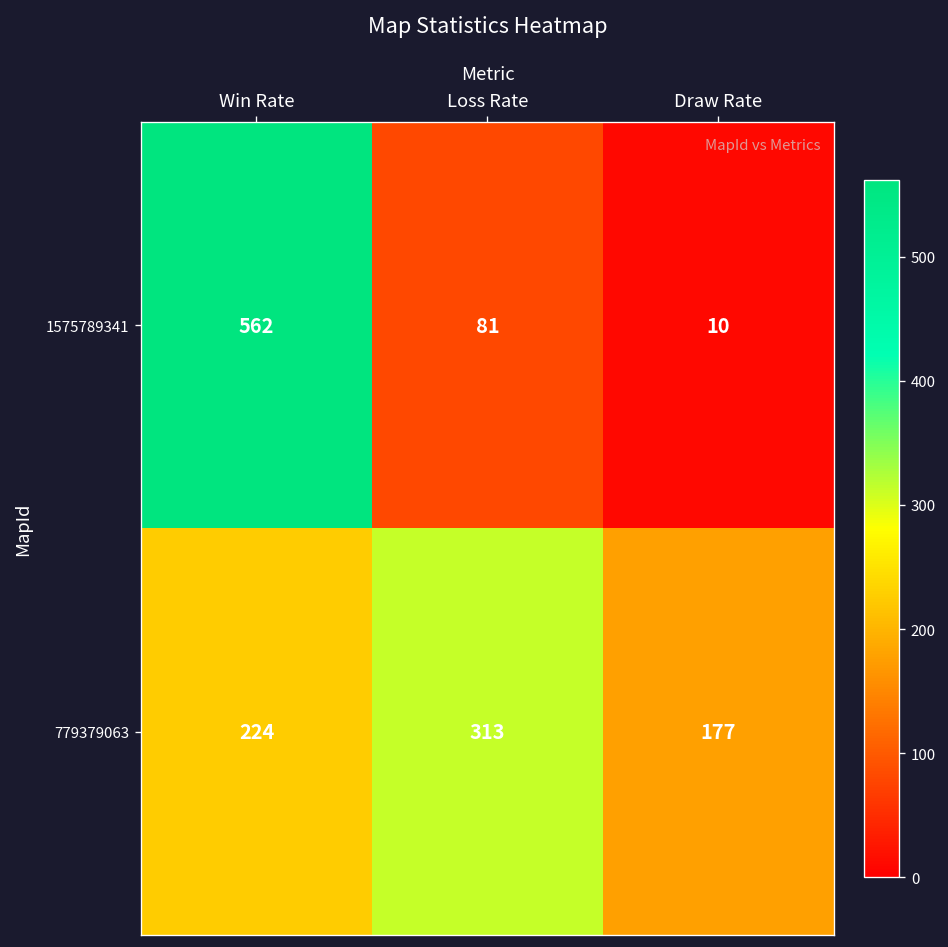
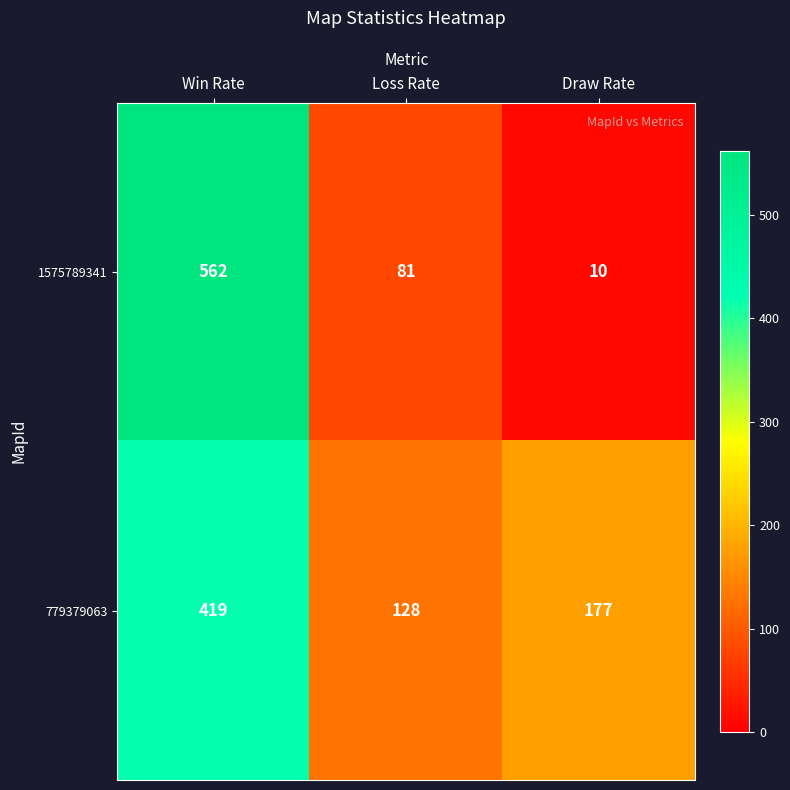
779379063, Win Rate: 224 -> 419
779379063, Loss Rate: 313 -> 128
